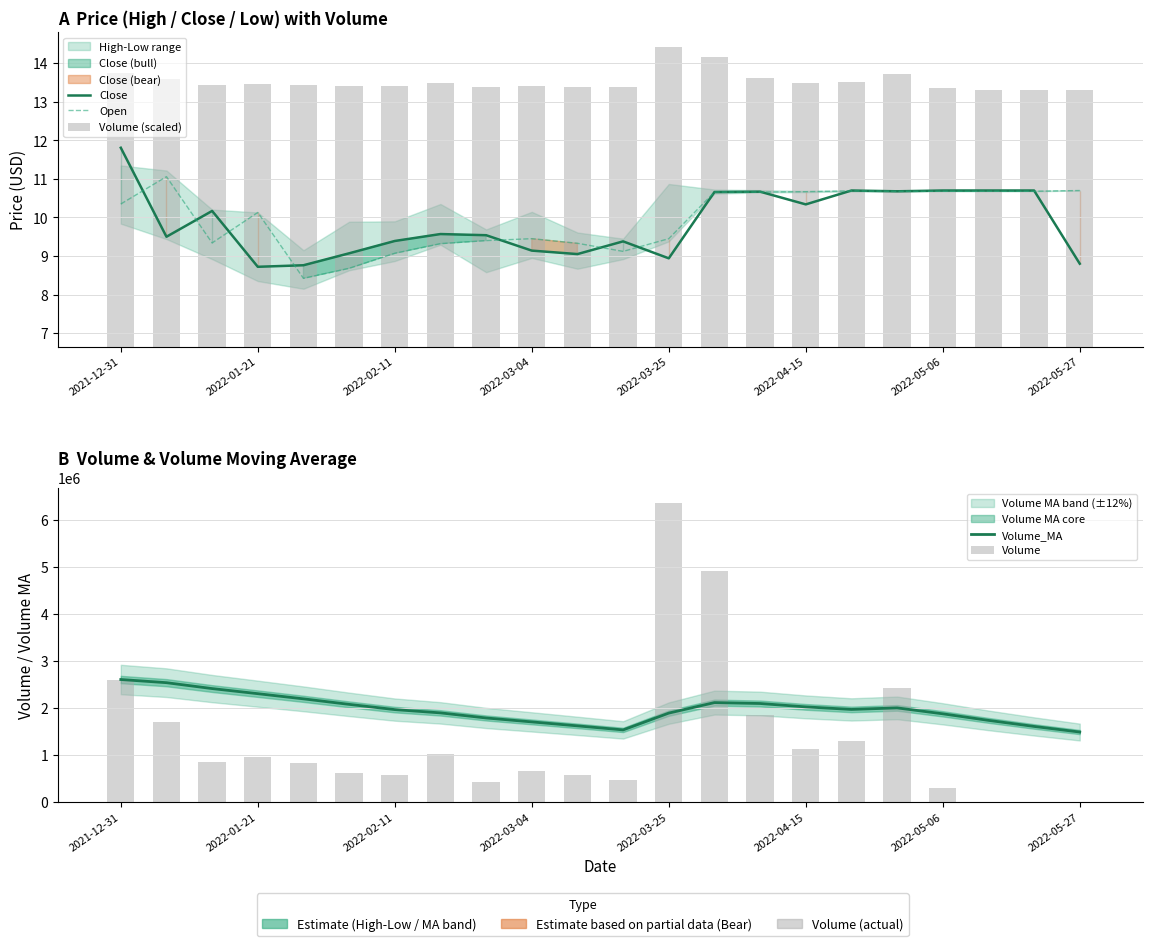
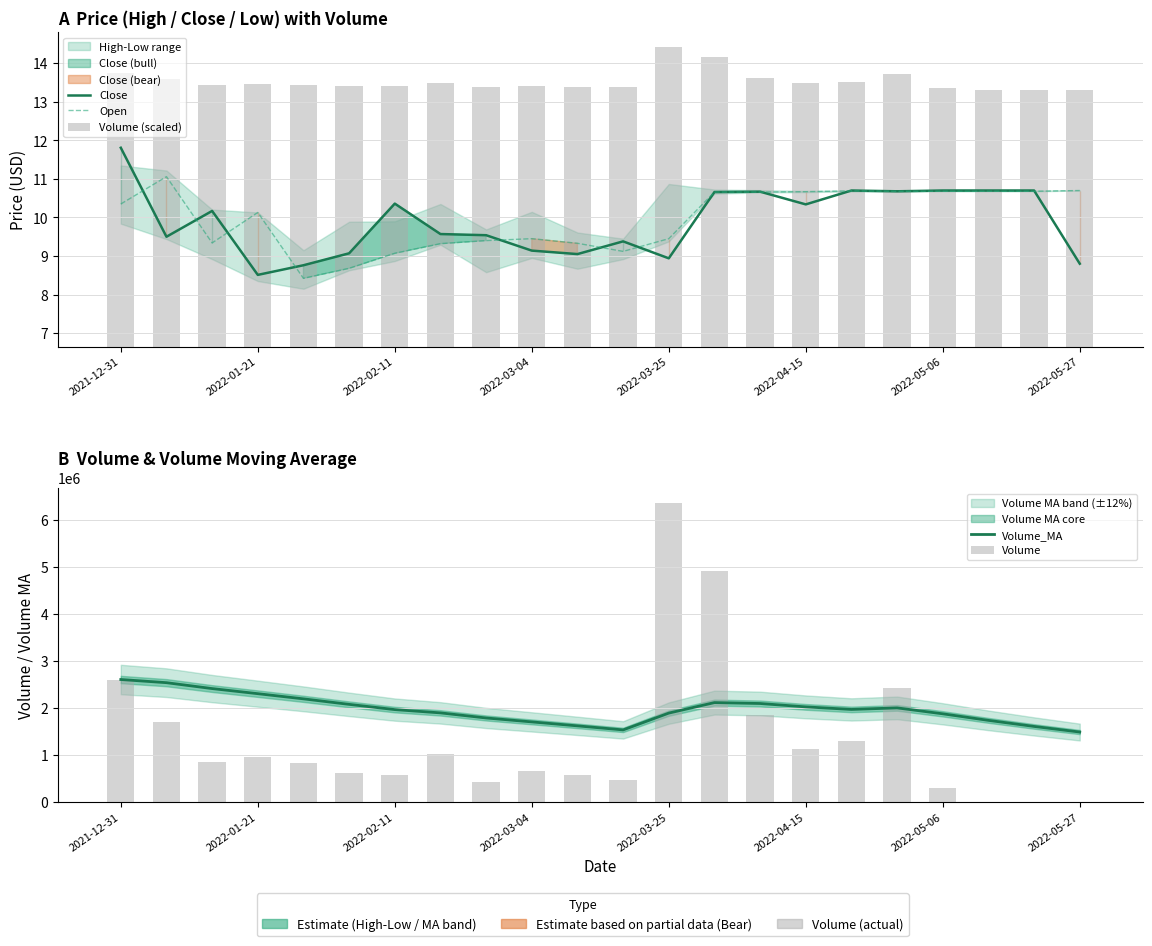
A Price (High / Close / Low) with Volume, Close, 2022-01-21: 8.7 -> 8.5
A Price (High / Close / Low) with Volume, Close, 2022-02-11: 9.4 -> 10.4
